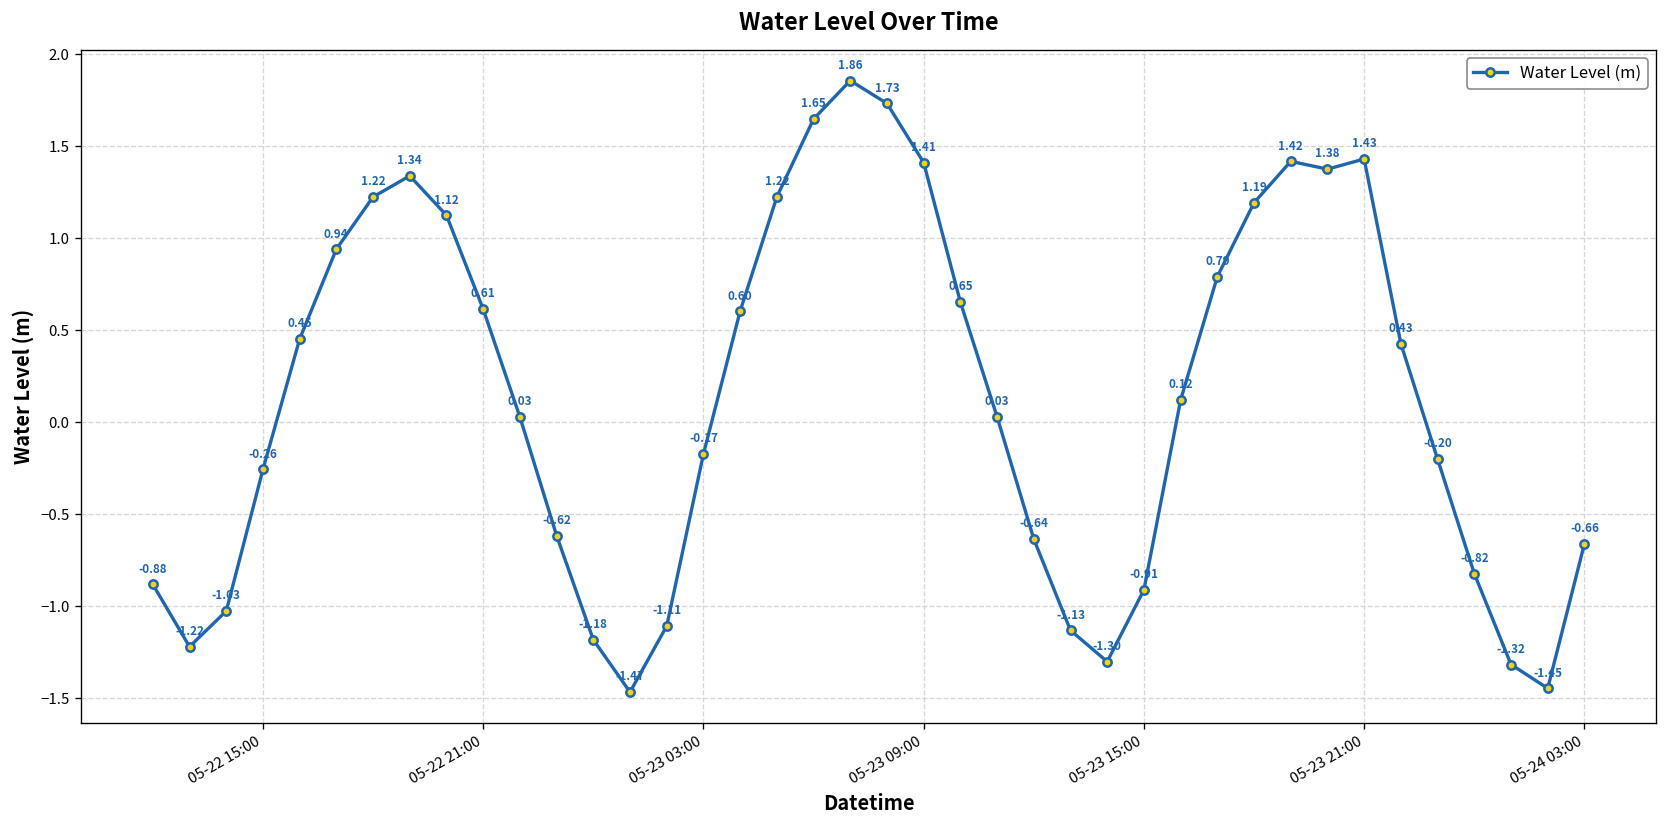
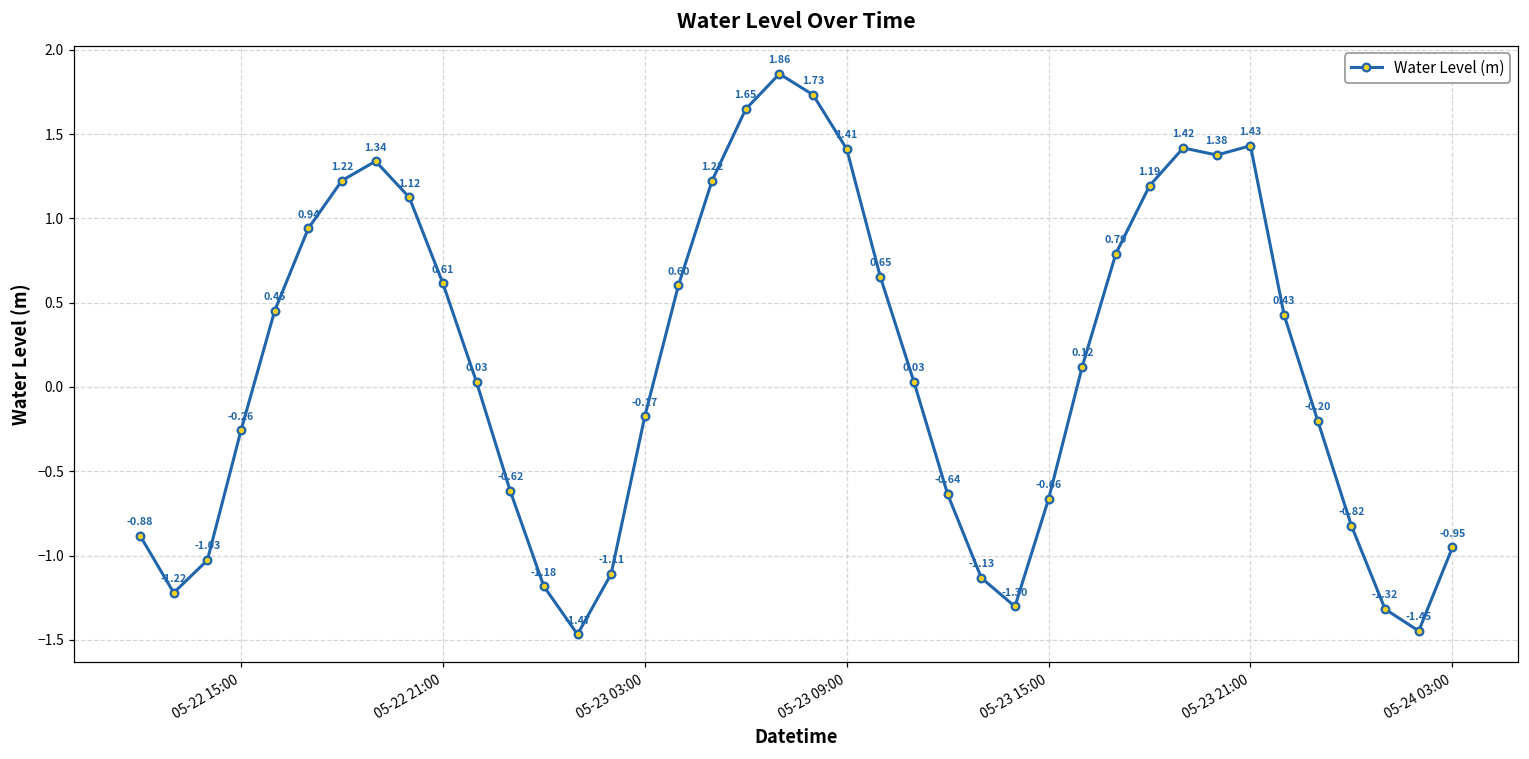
05-23 15:00: -0.91 -> -0.66
05-24 03:00: -0.66 -> -0.95
